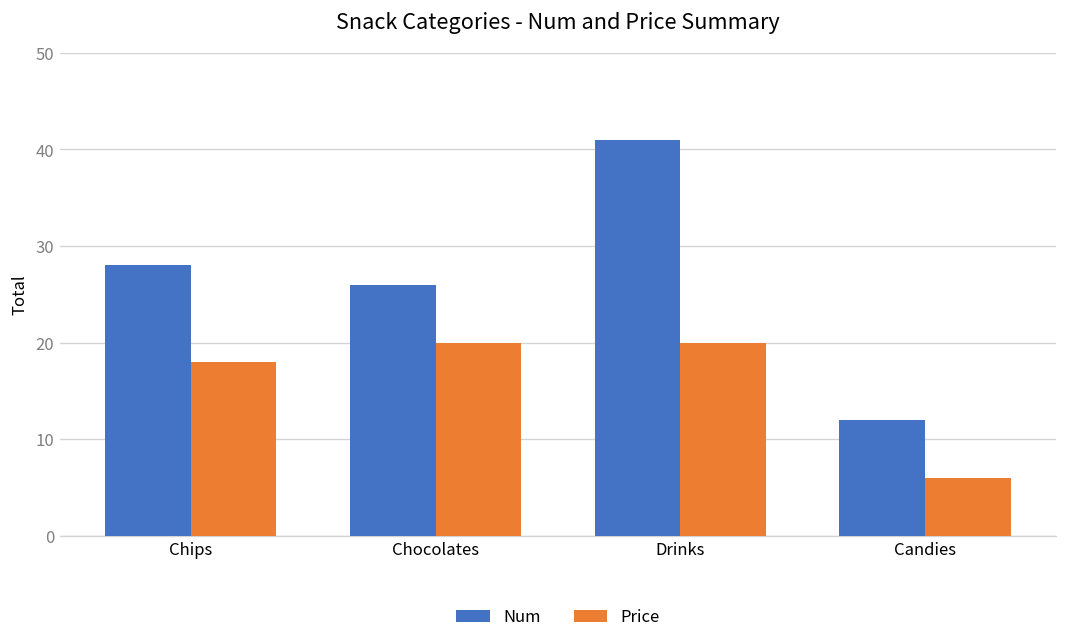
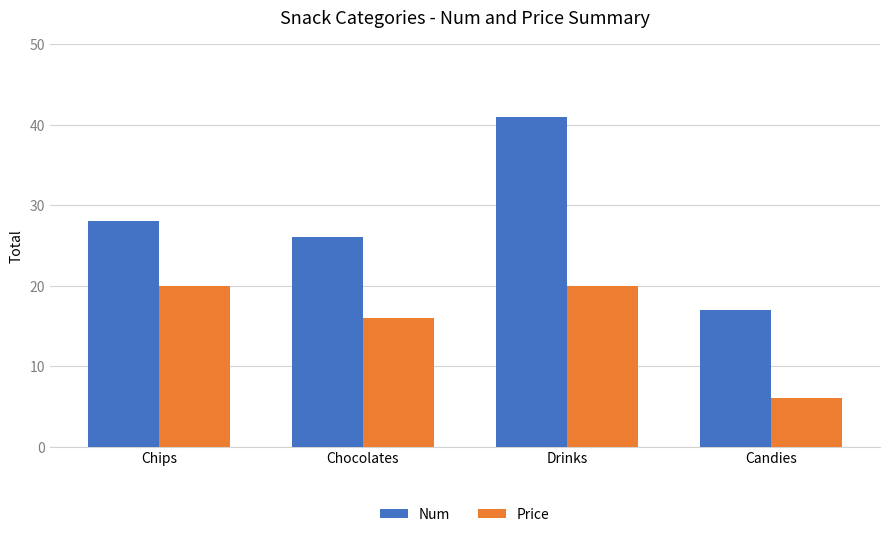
Price, Chips: 18 -> 20
Price, Chocolates: 20 -> 16
Num, Candies: 12 -> 17
